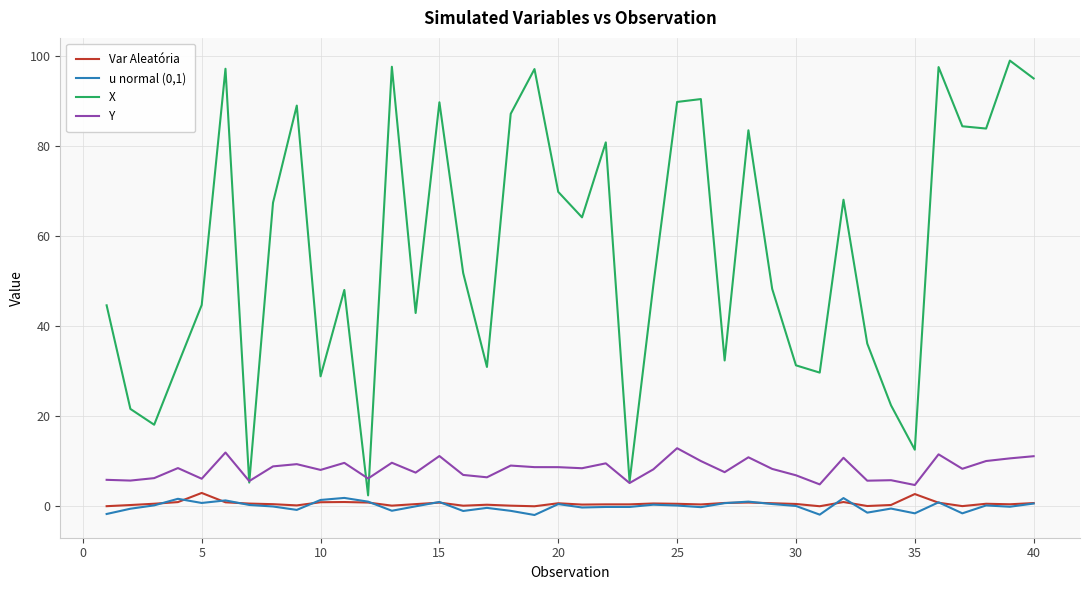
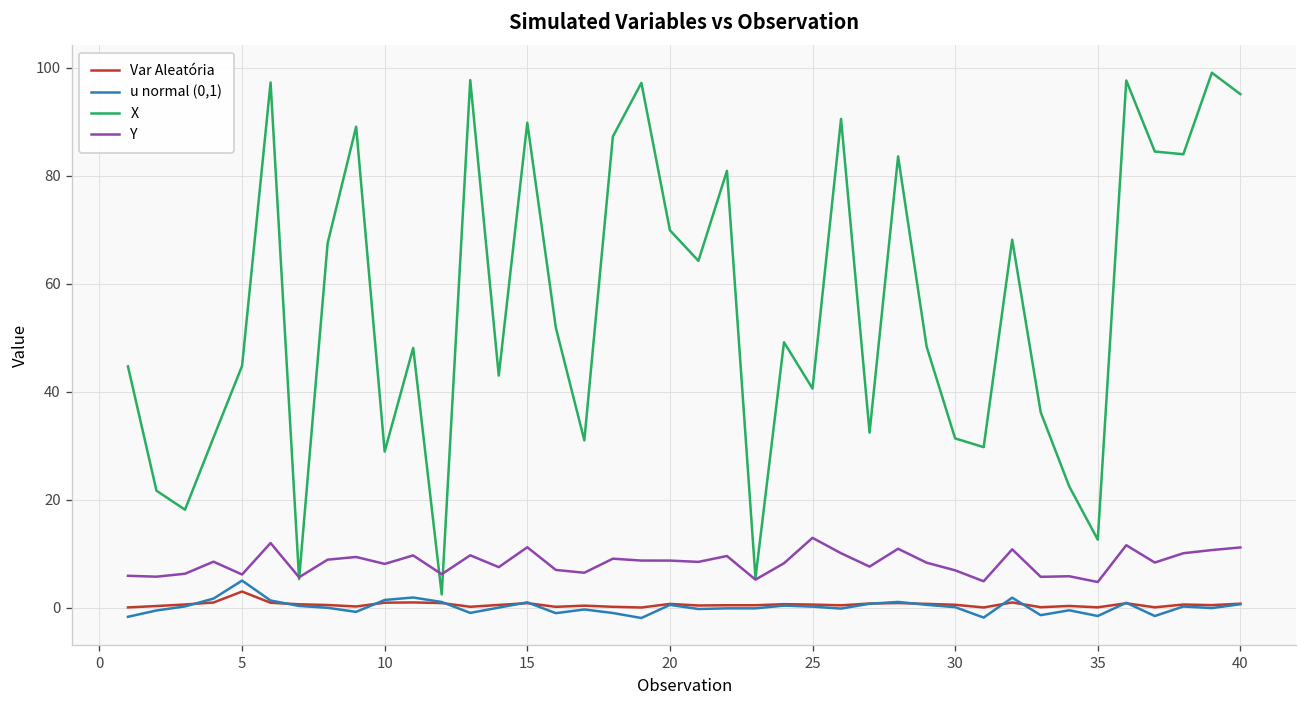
u normal (0,1), 5: 1 -> 5
X, 25: 90 -> 41
Var Aleatória, 35: 3 -> 0
